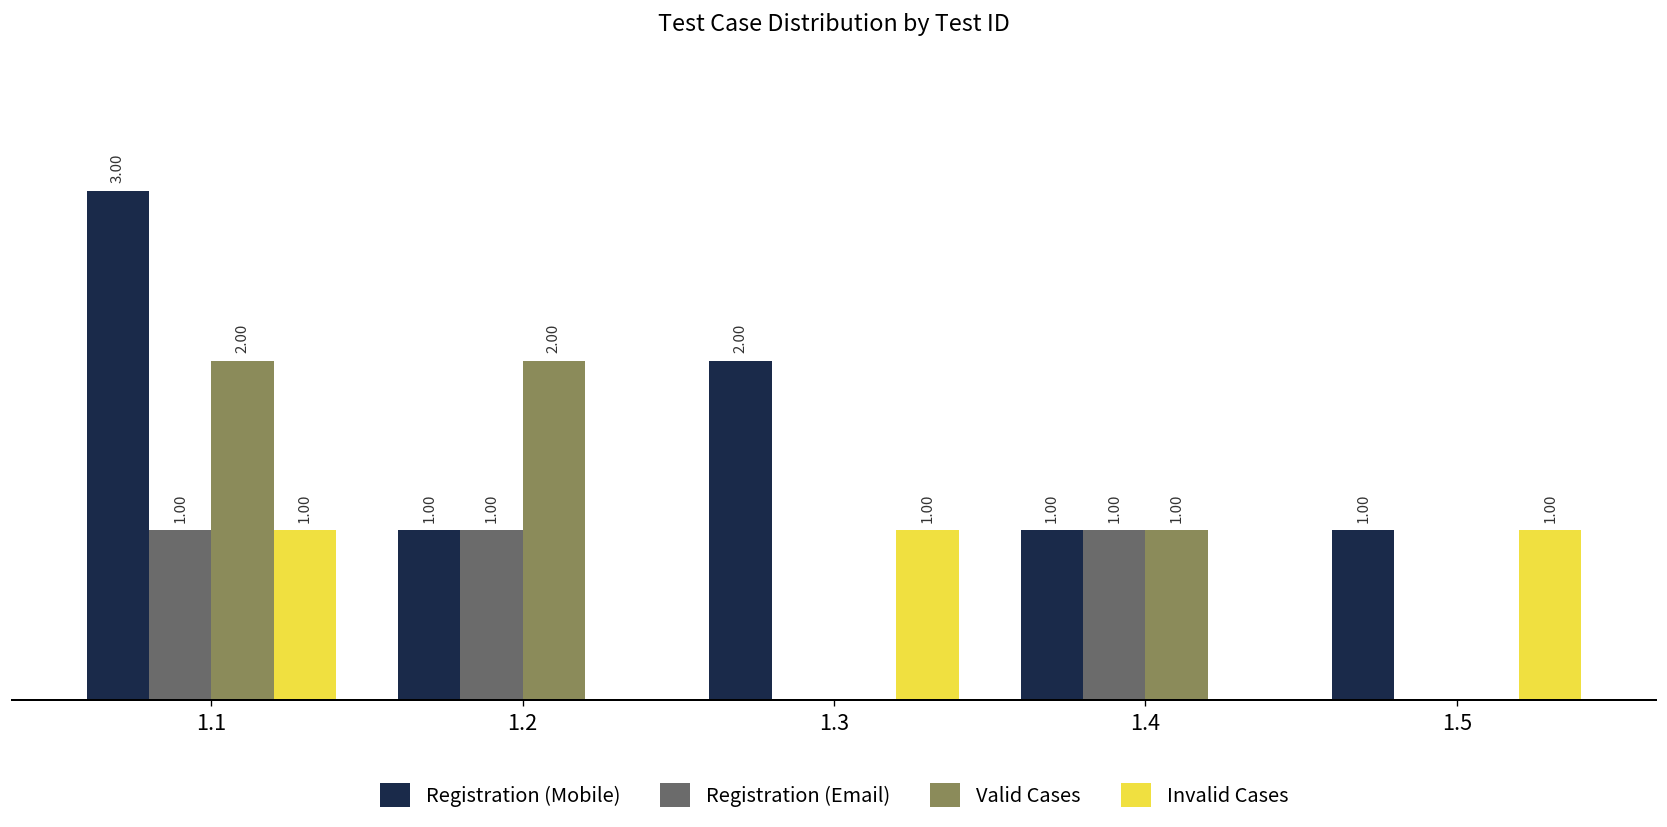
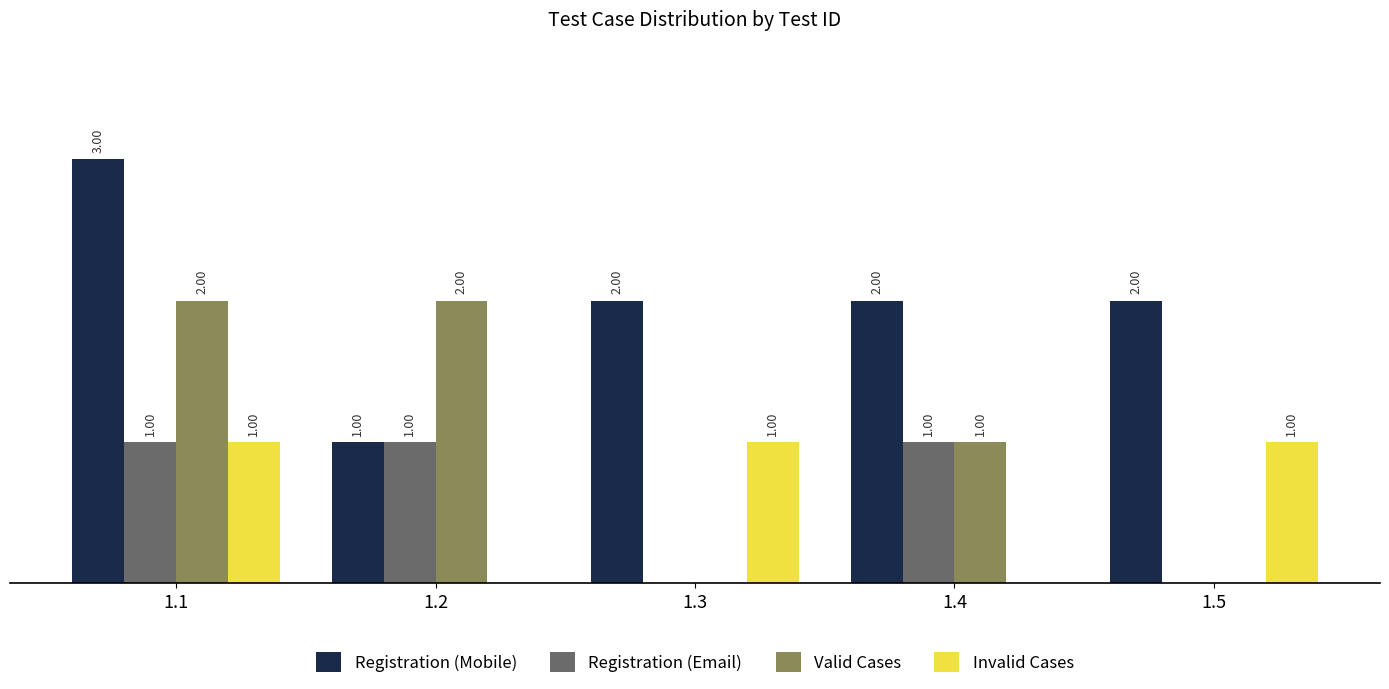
Registration (Mobile), 1.4: 1.00 -> 2.00
Registration (Mobile), 1.5: 1.00 -> 2.00
